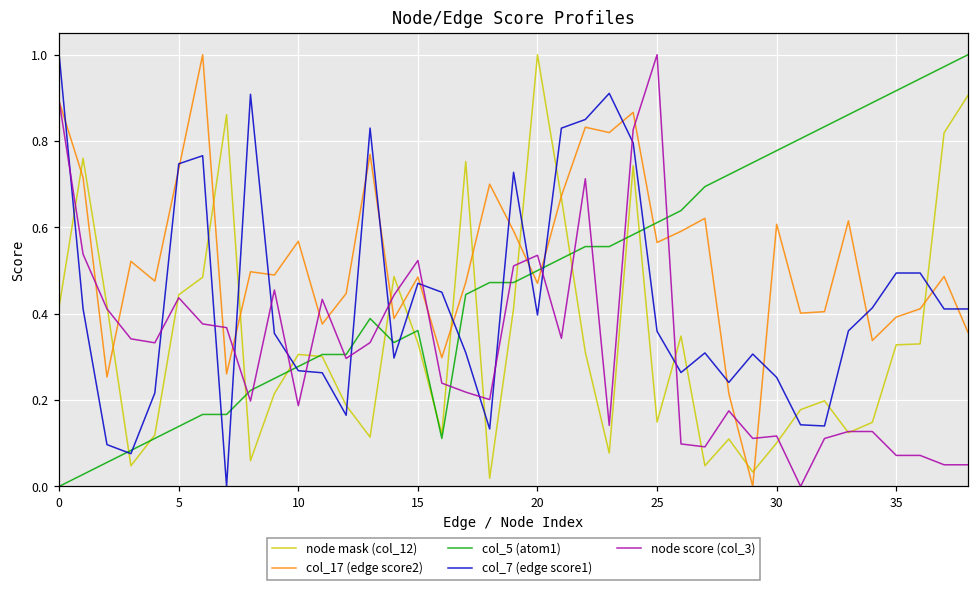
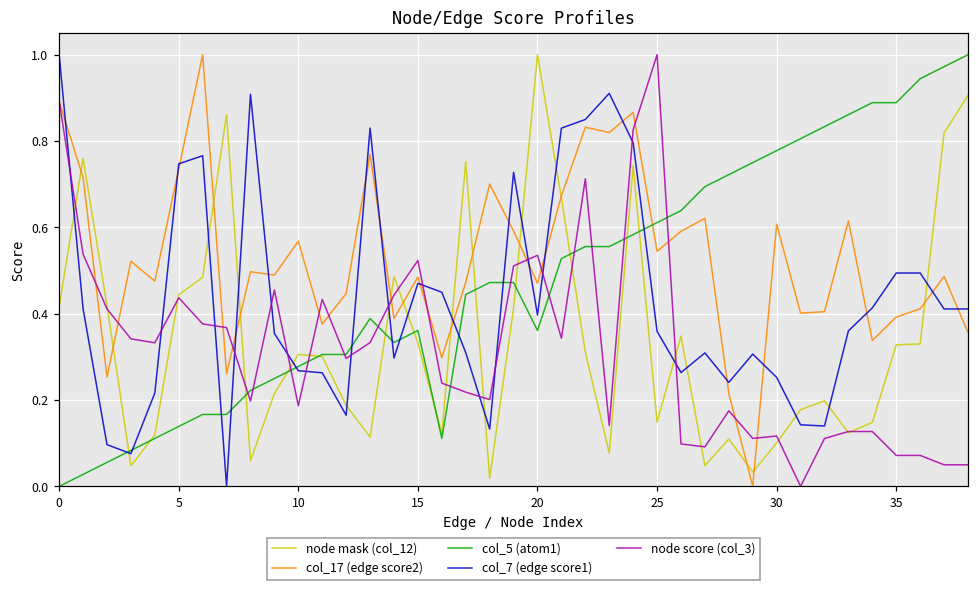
col_5 (atom1), 20: 0.50 -> 0.36
col_17 (edge score2), 25: 0.57 -> 0.54
col_5 (atom1), 35: 0.92 -> 0.89
